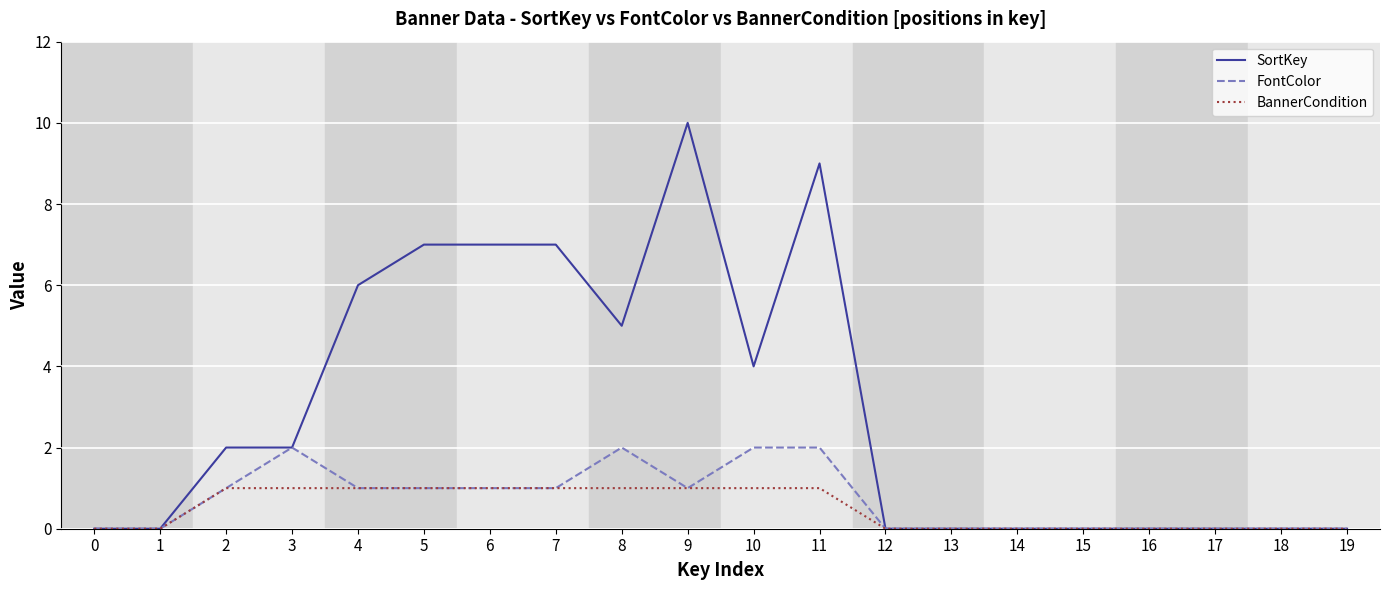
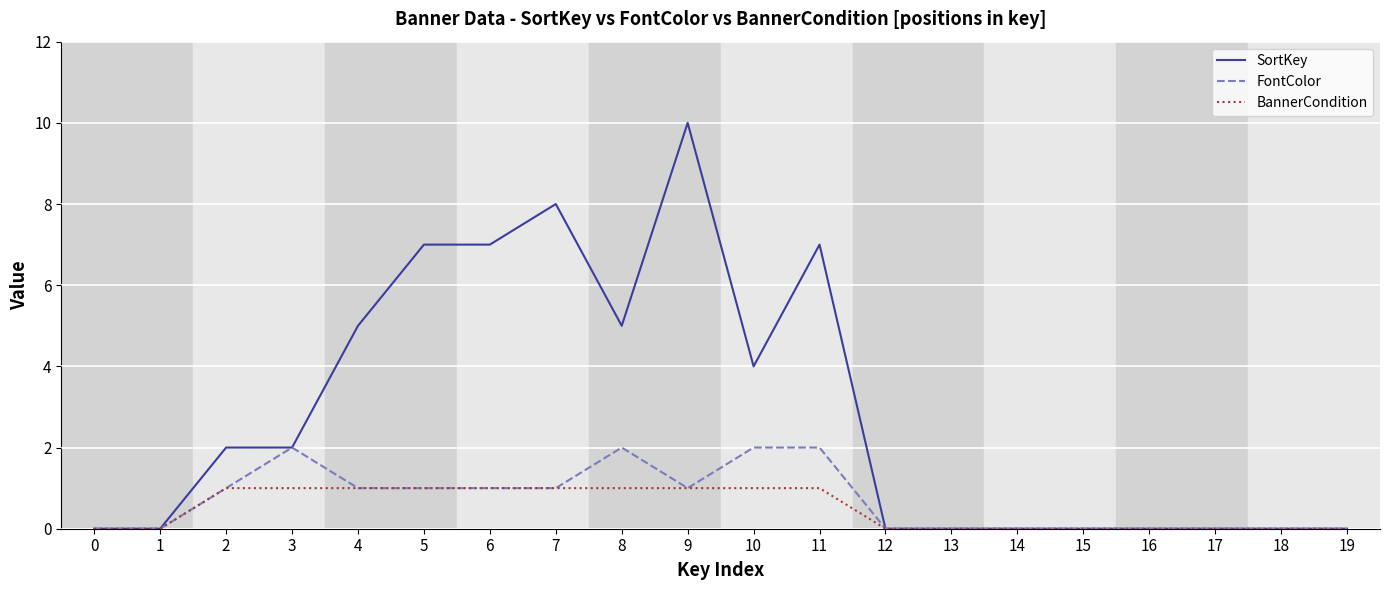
SortKey, 4: 6 -> 5
SortKey, 7: 7 -> 8
SortKey, 11: 9 -> 7
